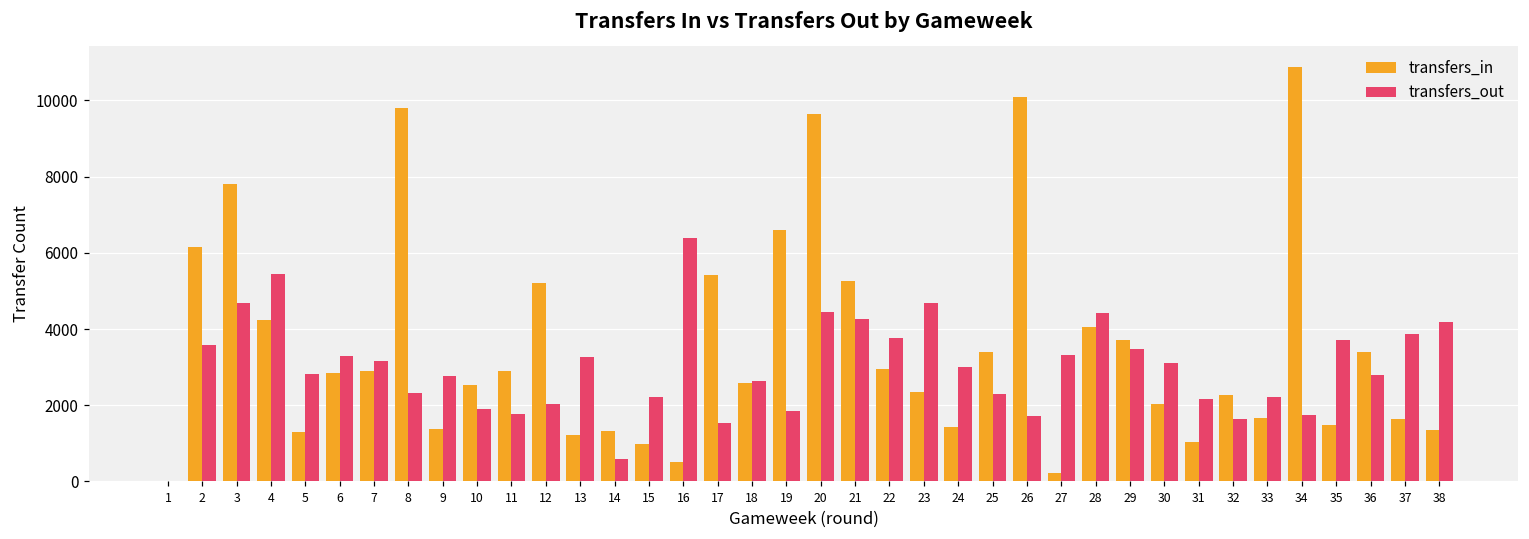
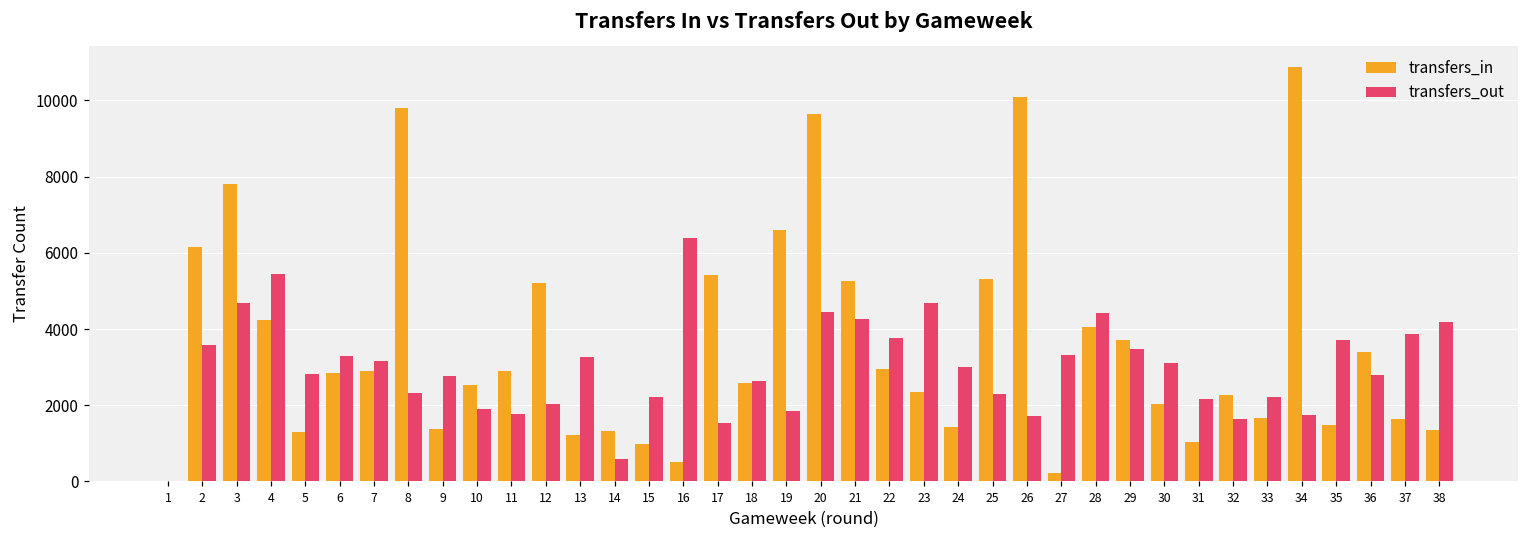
transfers_in, 25: 3400 -> 5300
